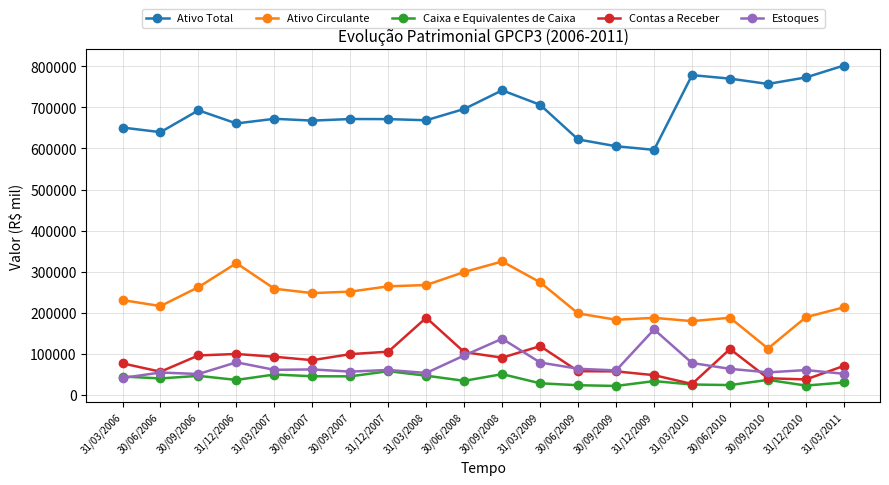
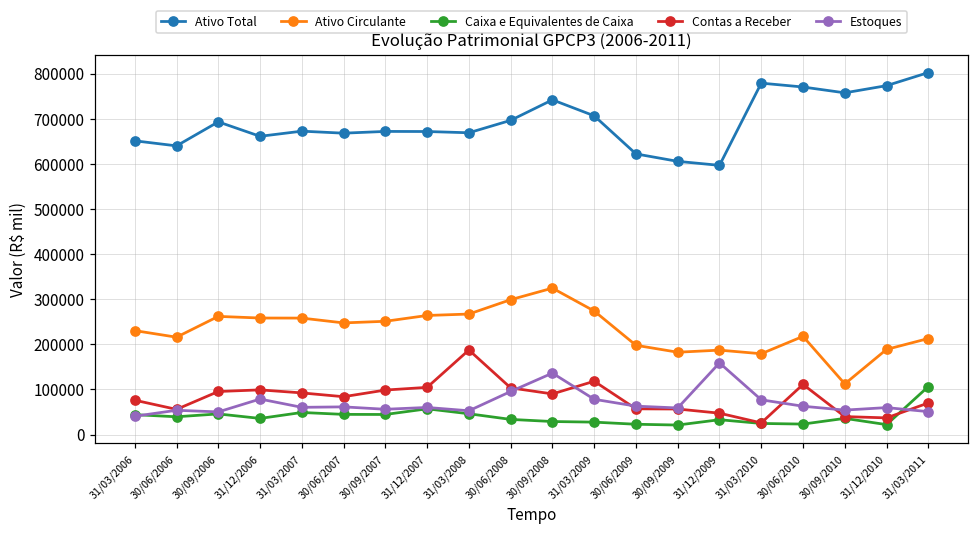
Ativo Circulante, 31/12/2006: 320000 -> 260000
Caixa e Equivalentes de Caixa, 30/09/2008: 50000 -> 30000
Ativo Circulante, 30/06/2010: 190000 -> 220000
Caixa e Equivalentes de Caixa, 31/03/2011: 30000 -> 110000
